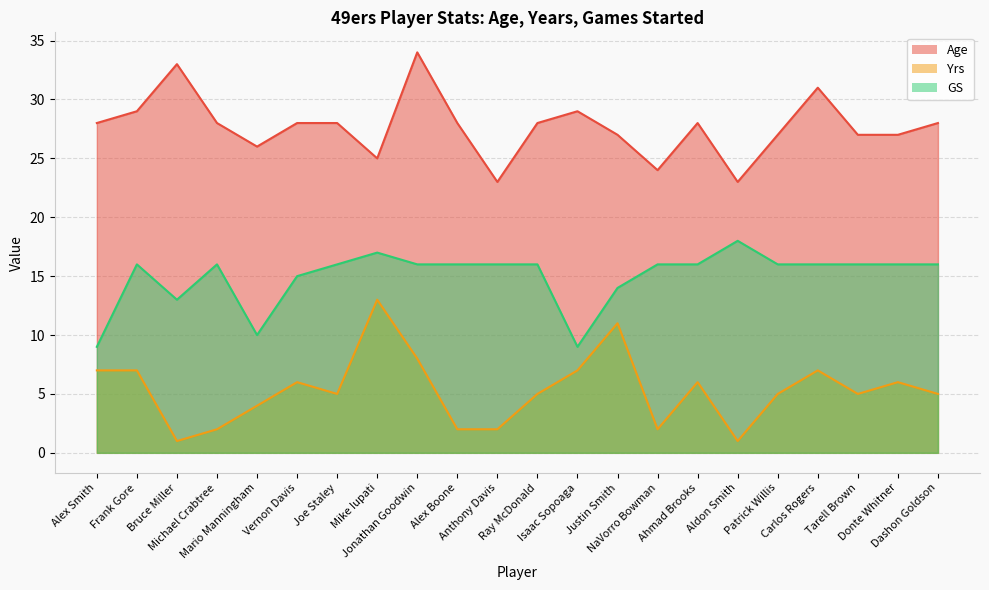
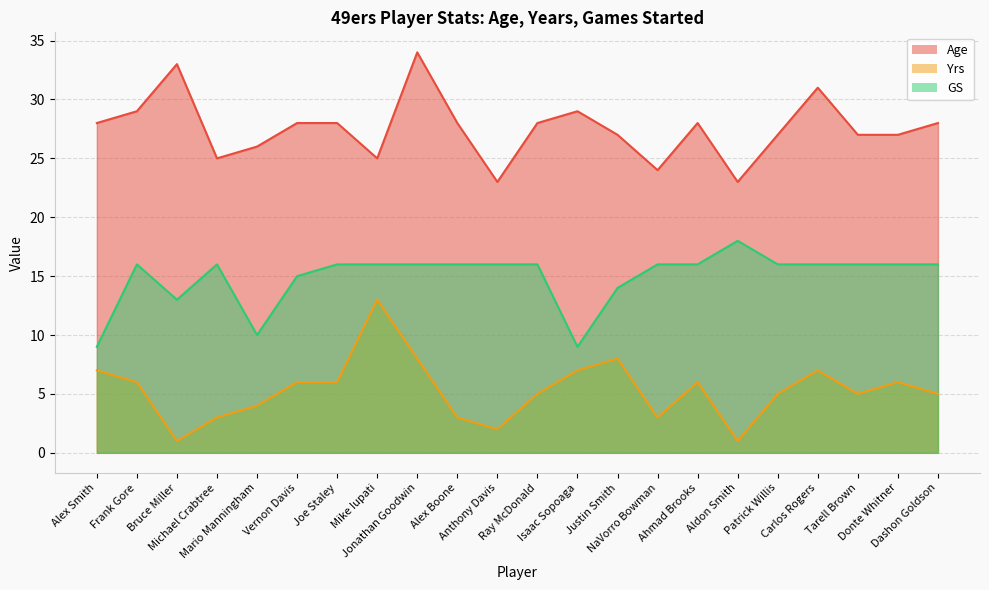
Yrs, Frank Gore: 7 -> 6
Age, Michael Crabtree: 28 -> 25
Yrs, Michael Crabtree: 2 -> 3
Yrs, Joe Staley: 5 -> 6
GS, Mike Iupati: 17 -> 16
Yrs, Alex Boone: 2 -> 3
Yrs, Justin Smith: 11 -> 8
Yrs, NaVorro Bowman: 2 -> 3
